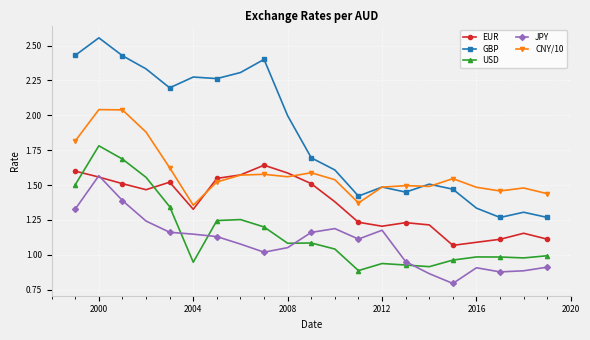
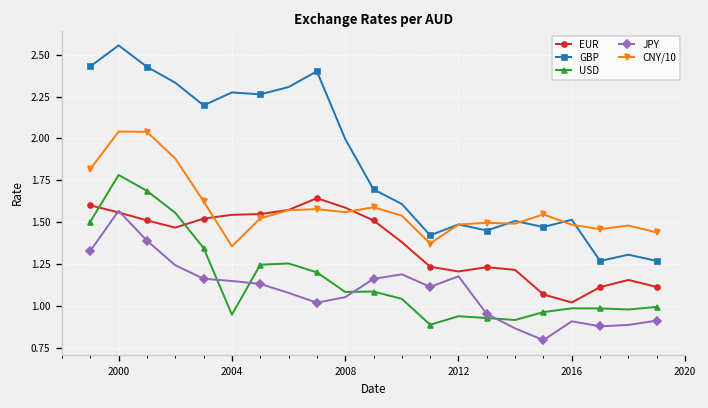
EUR, 2004: 1.33 -> 1.54
EUR, 2016: 1.09 -> 1.02
GBP, 2016: 1.33 -> 1.51
